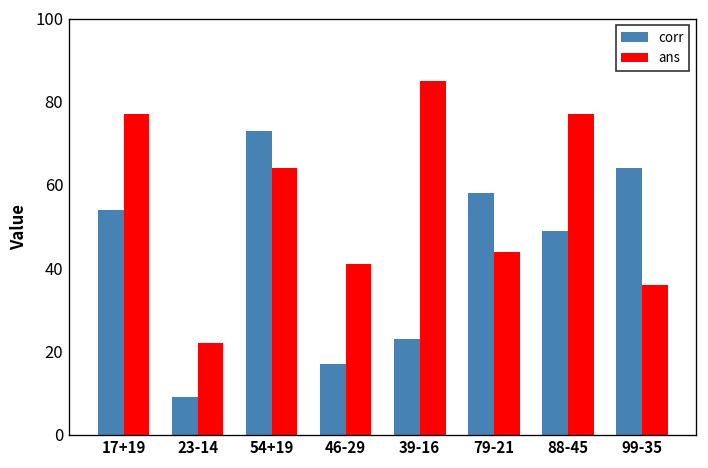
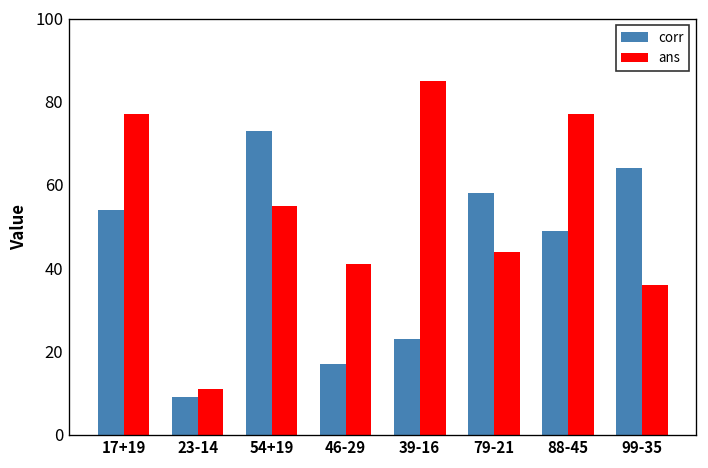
ans, 23-14: 22 -> 11
ans, 54+19: 64 -> 55
